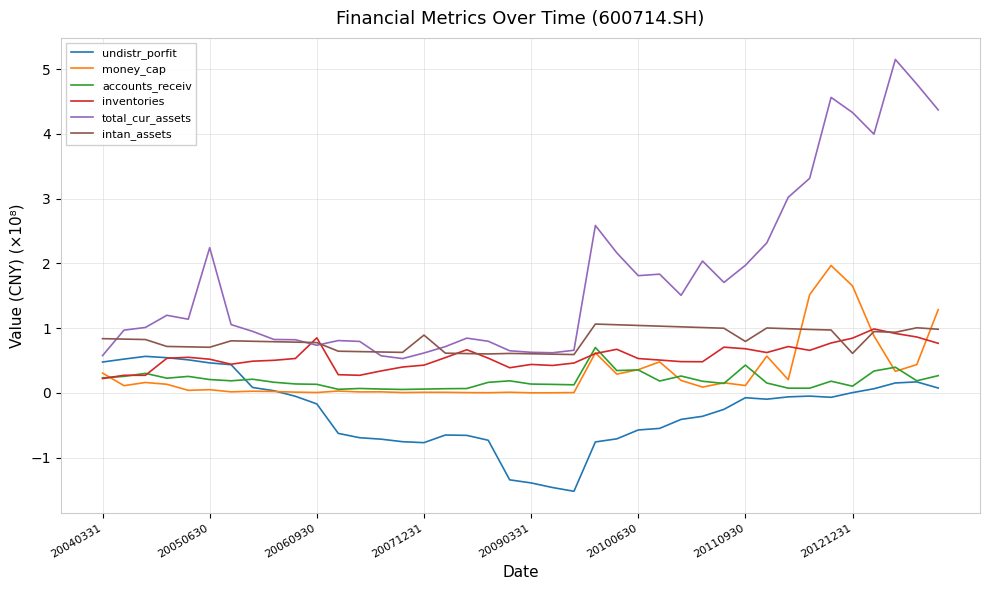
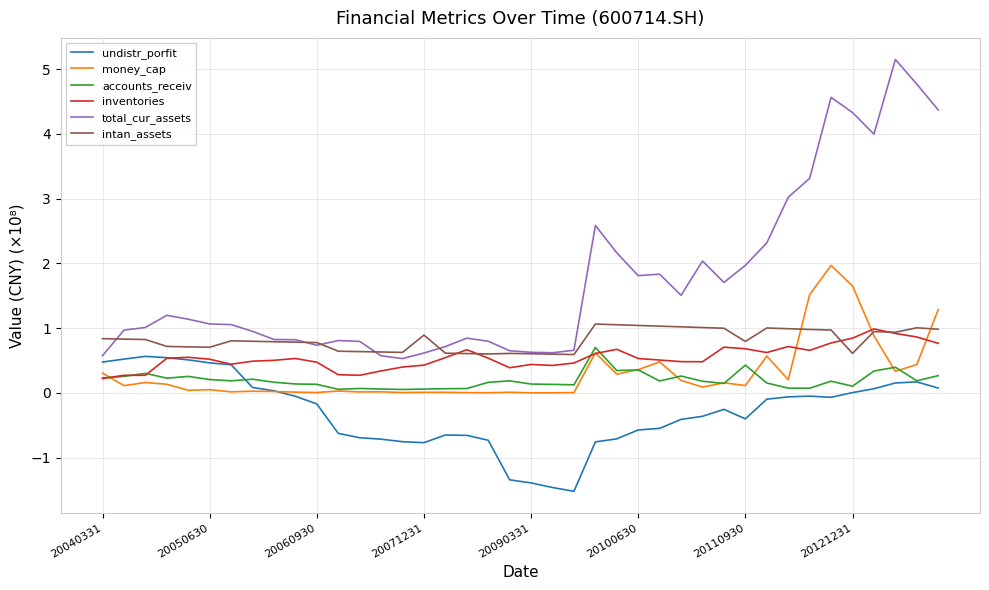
total_cur_assets, 20050630: 2.2 -> 1.1
inventories, 20060930: 0.8 -> 0.5
undistr_porfit, 20110930: -0.1 -> -0.4
